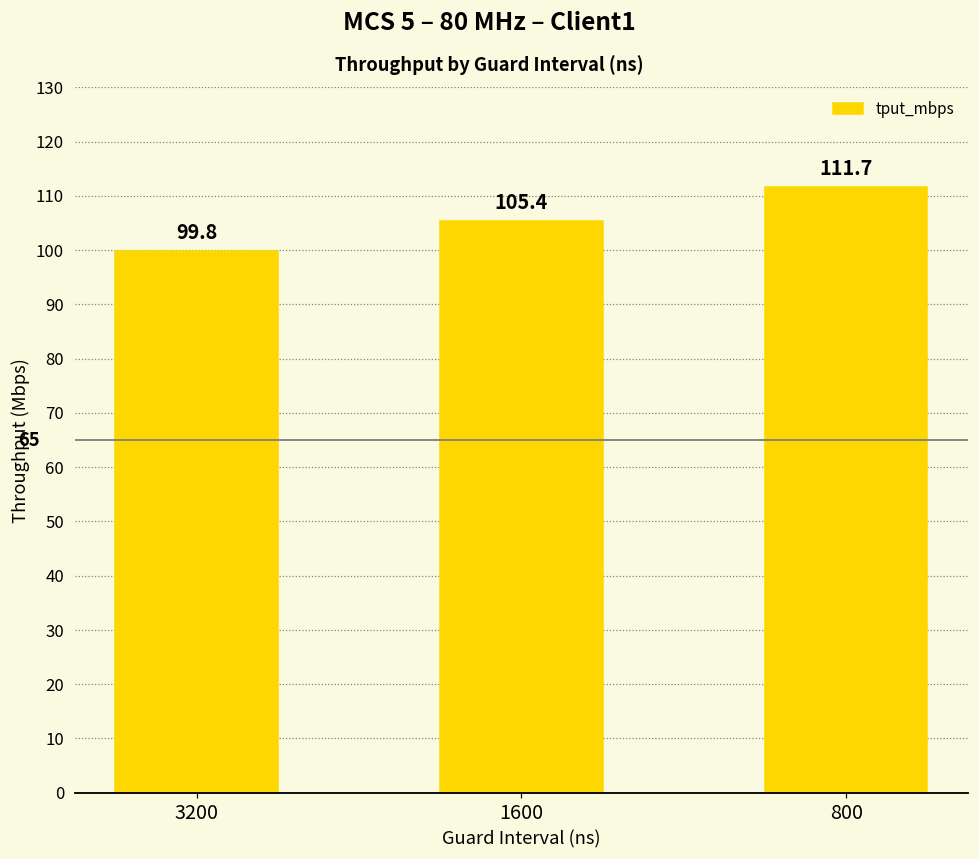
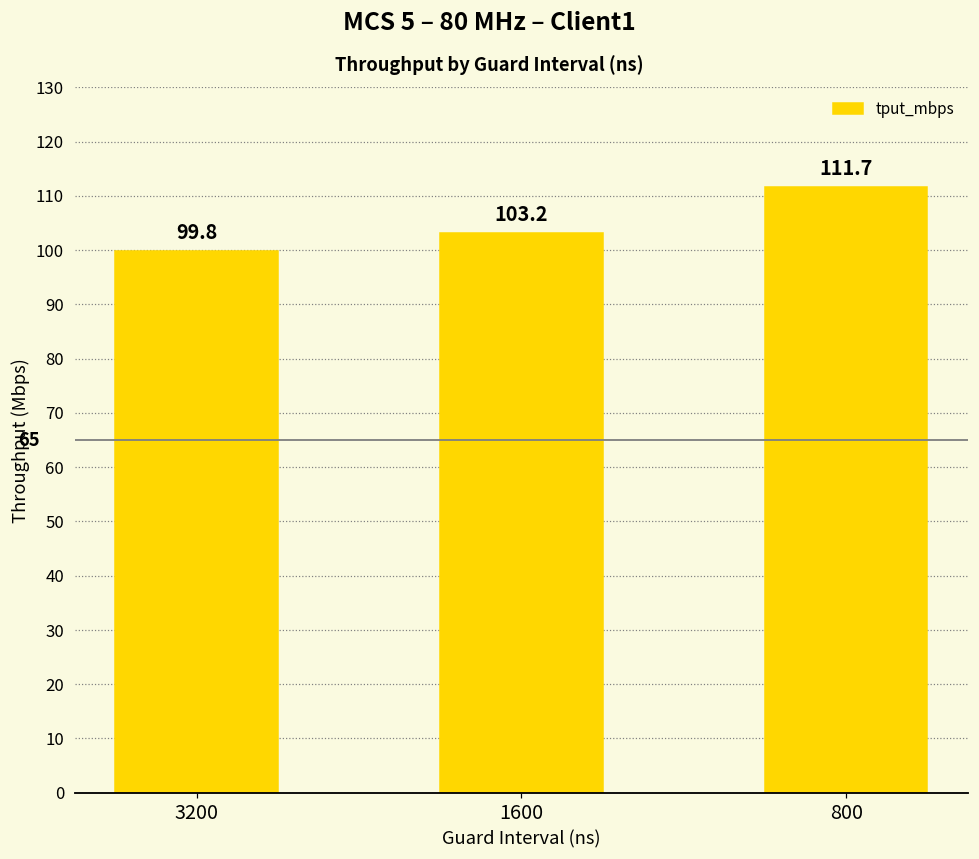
1600: 105.4 -> 103.2
